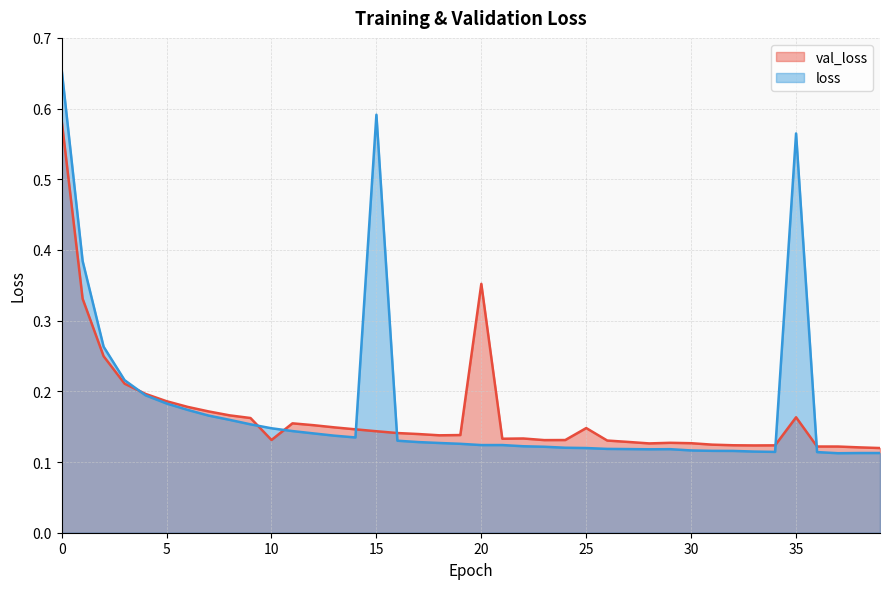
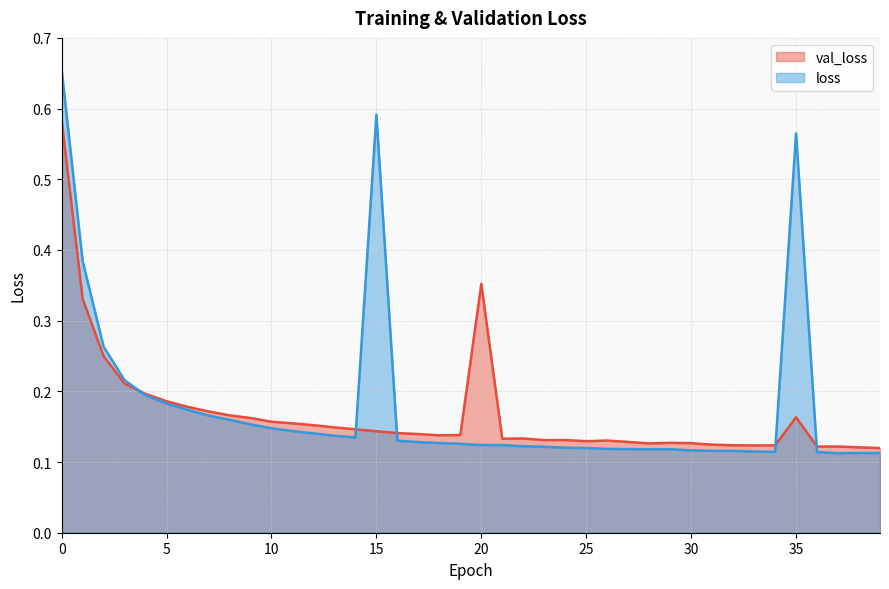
val_loss, 10: 0.13 -> 0.16
val_loss, 25: 0.15 -> 0.13
